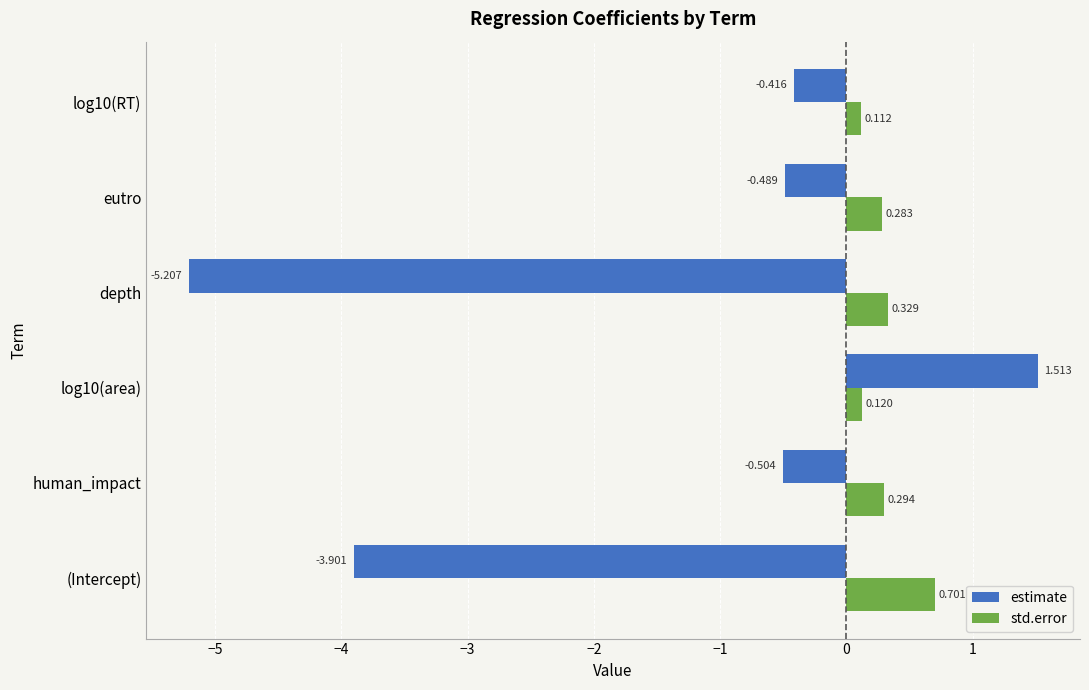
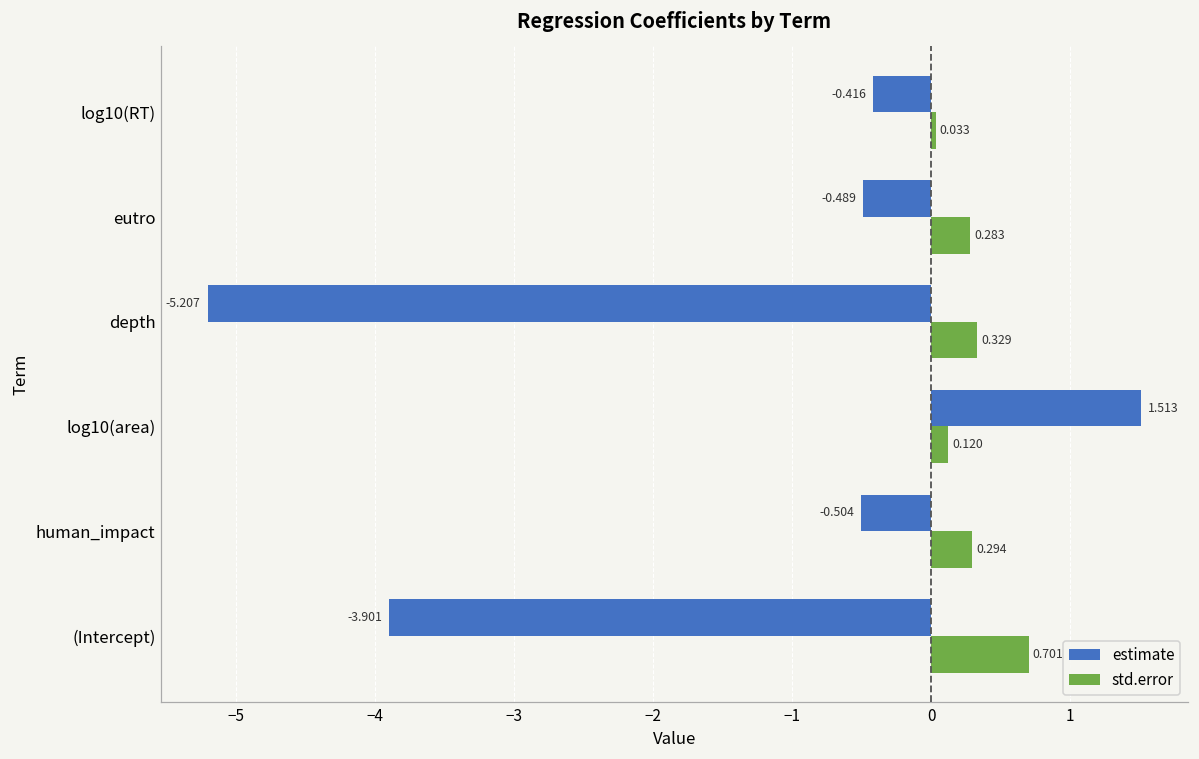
std.error, log10(RT): 0.112 -> 0.033
